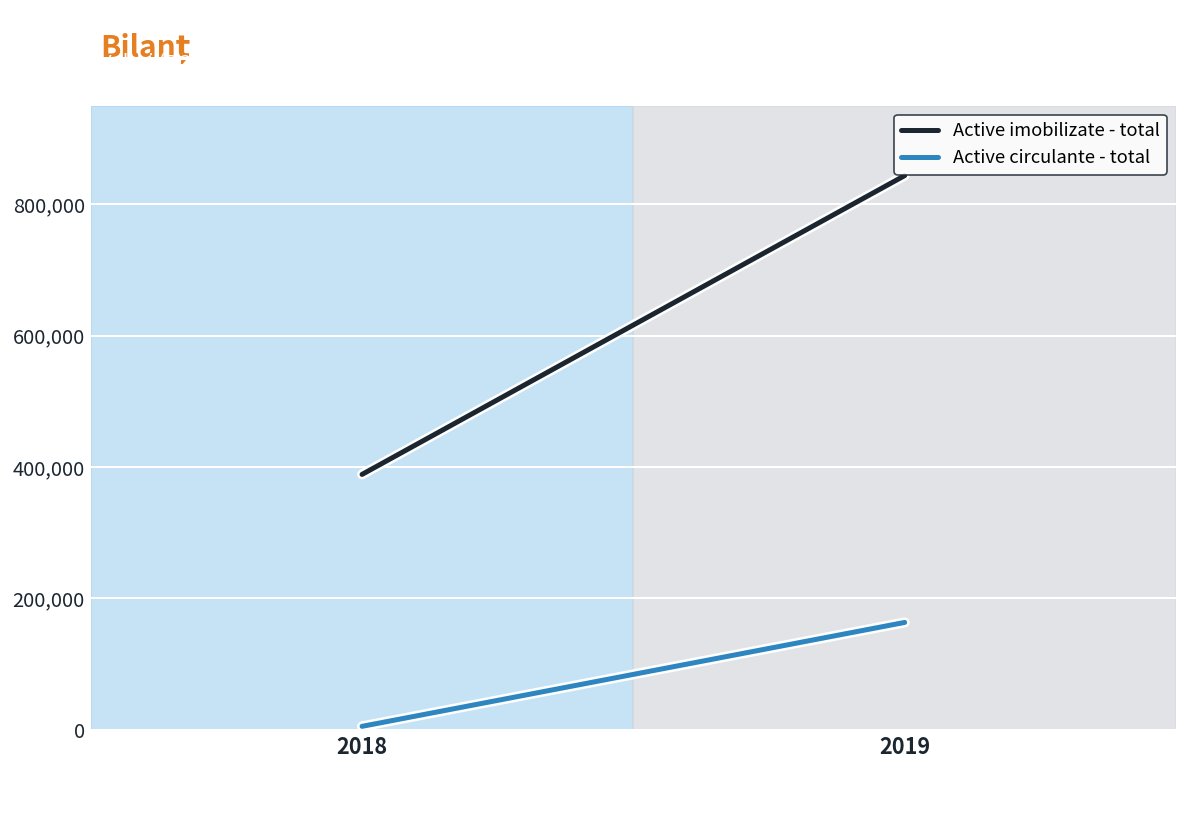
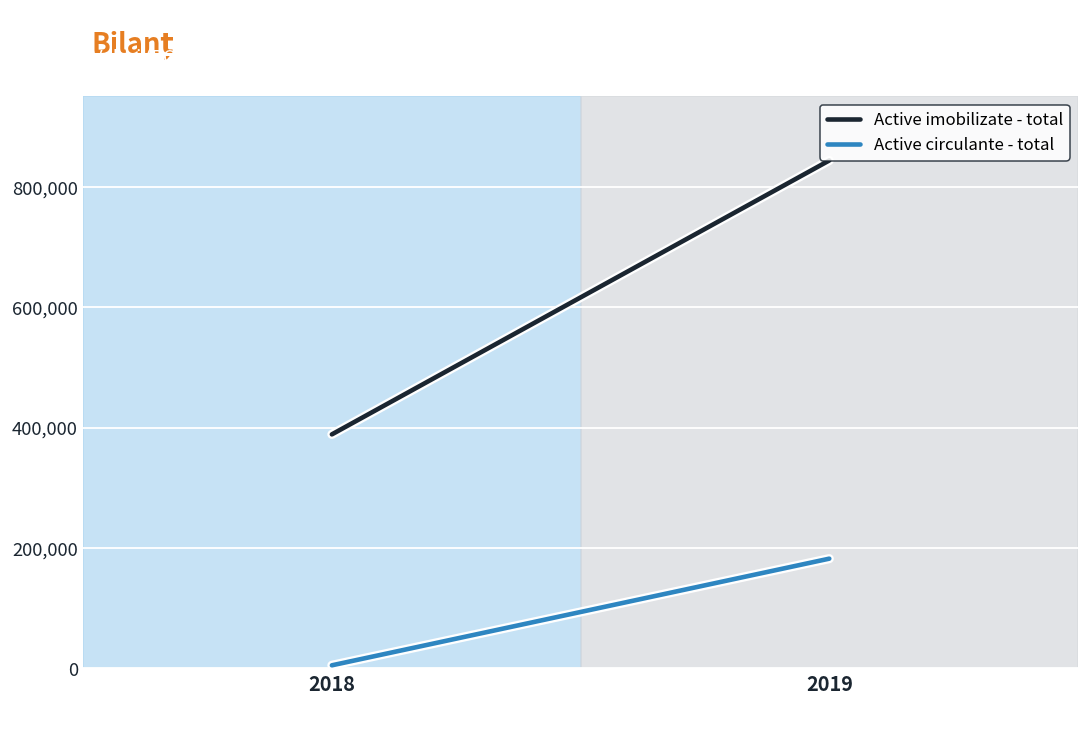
Active circulante - total, 2019: 160,000 -> 180,000
